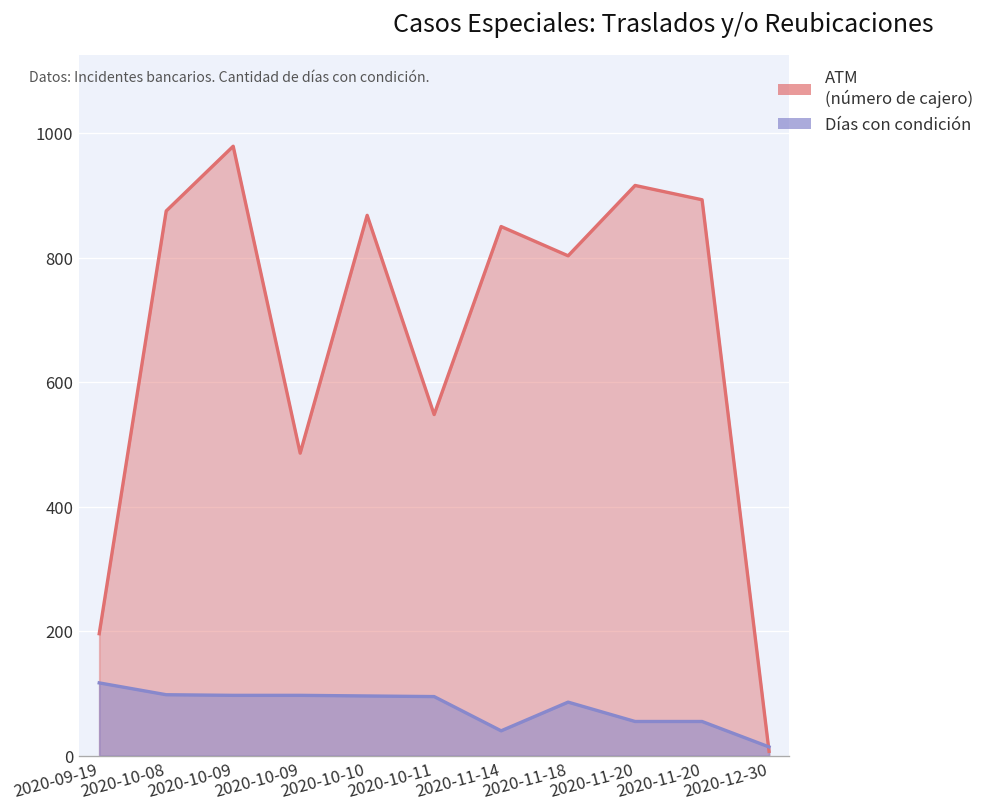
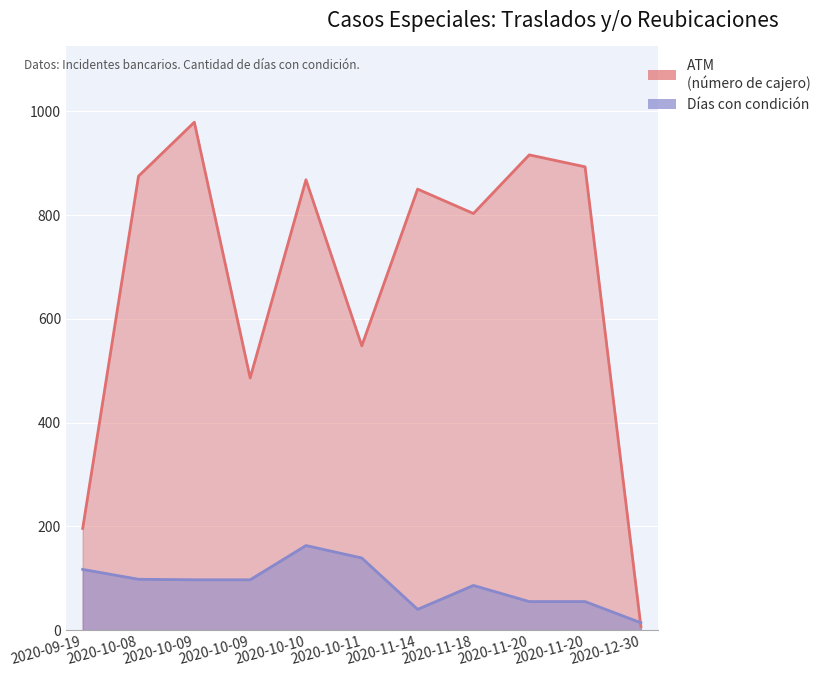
Días con condición, 2020-10-10: 100 -> 160
Días con condición, 2020-10-11: 100 -> 140
